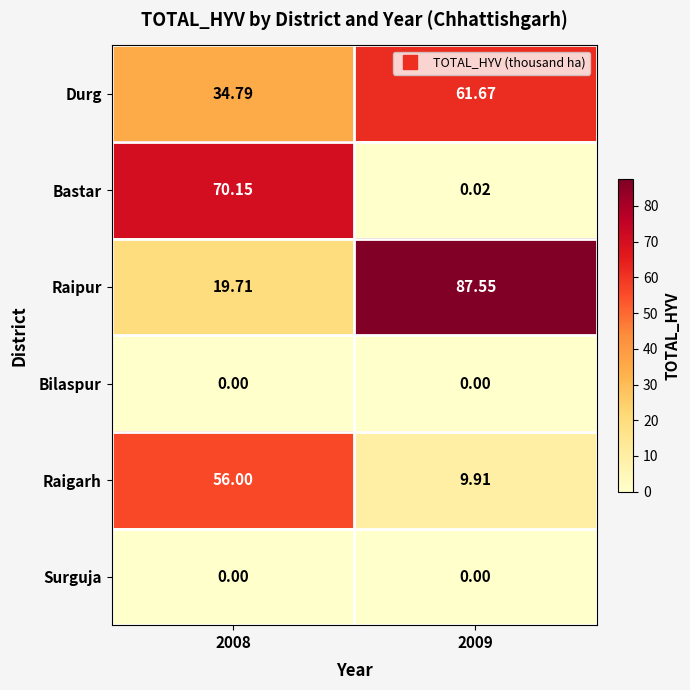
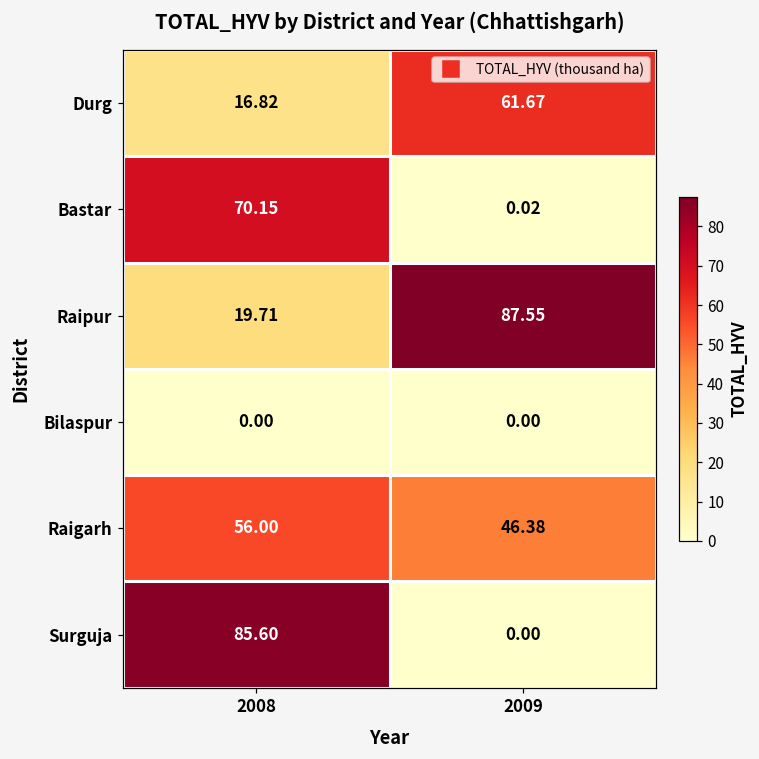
Durg, 2008: 34.79 -> 16.82
Raigarh, 2009: 9.91 -> 46.38
Surguja, 2008: 0.00 -> 85.60
